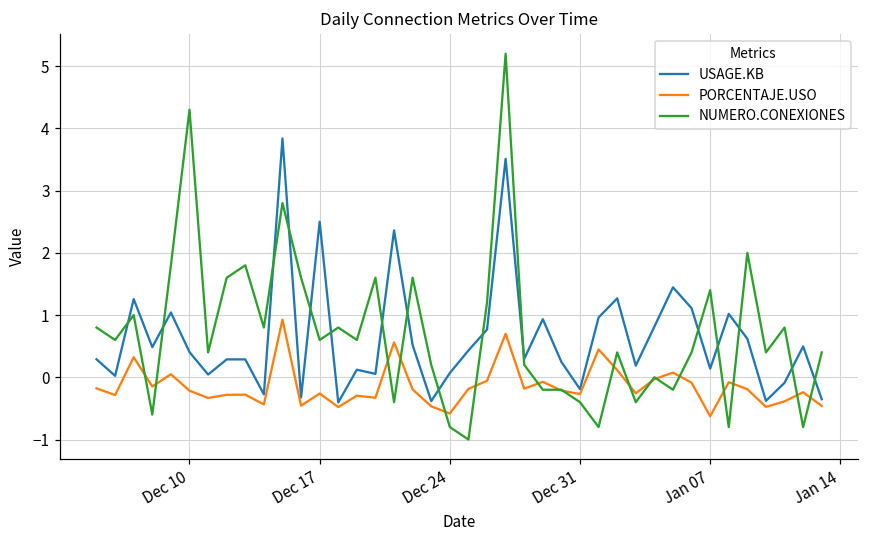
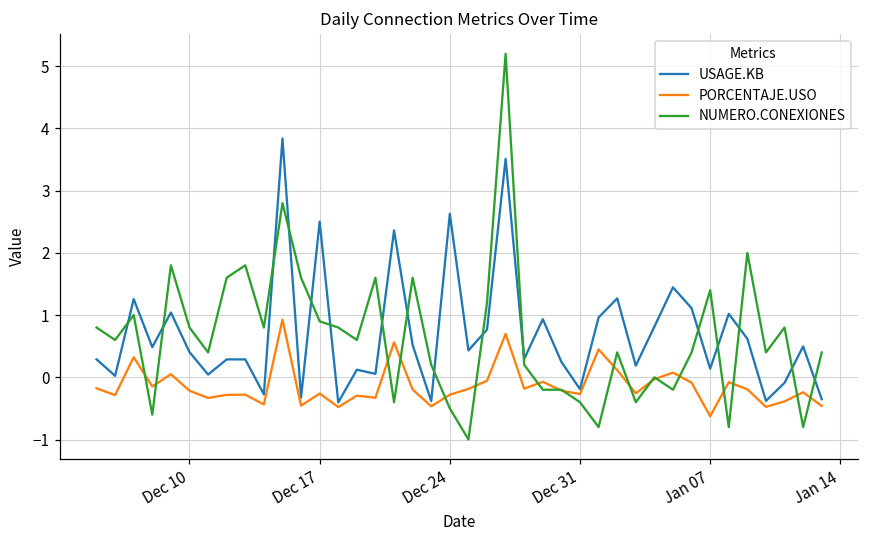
NUMERO.CONEXIONES, Dec 10: 4.3 -> 0.8
NUMERO.CONEXIONES, Dec 17: 0.6 -> 0.9
USAGE.KB, Dec 24: 0.1 -> 2.6
PORCENTAJE.USO, Dec 24: -0.6 -> -0.3
NUMERO.CONEXIONES, Dec 24: -0.8 -> -0.5
